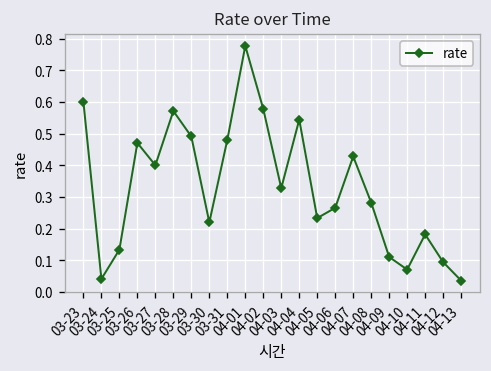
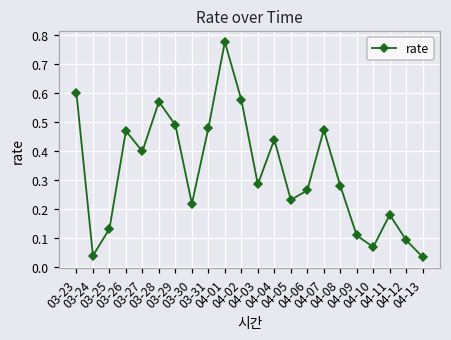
04-03: 0.33 -> 0.29
04-04: 0.54 -> 0.44
04-07: 0.43 -> 0.47
